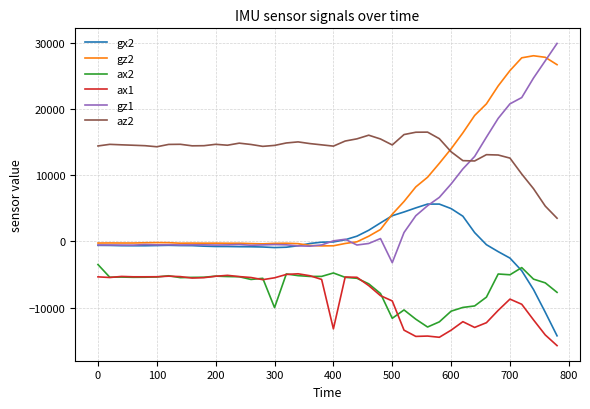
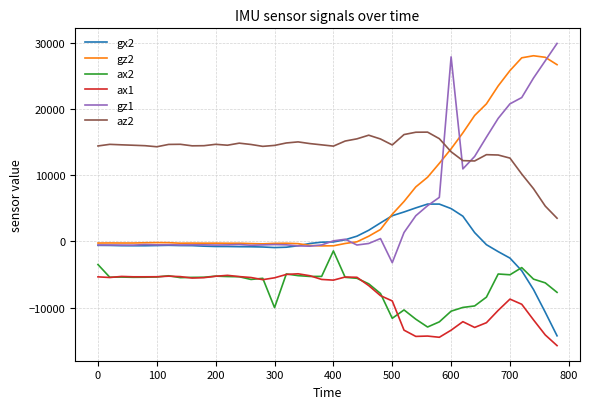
ax2, 400: -5000 -> -1000
ax1, 400: -13000 -> -6000
gz1, 600: 9000 -> 28000
